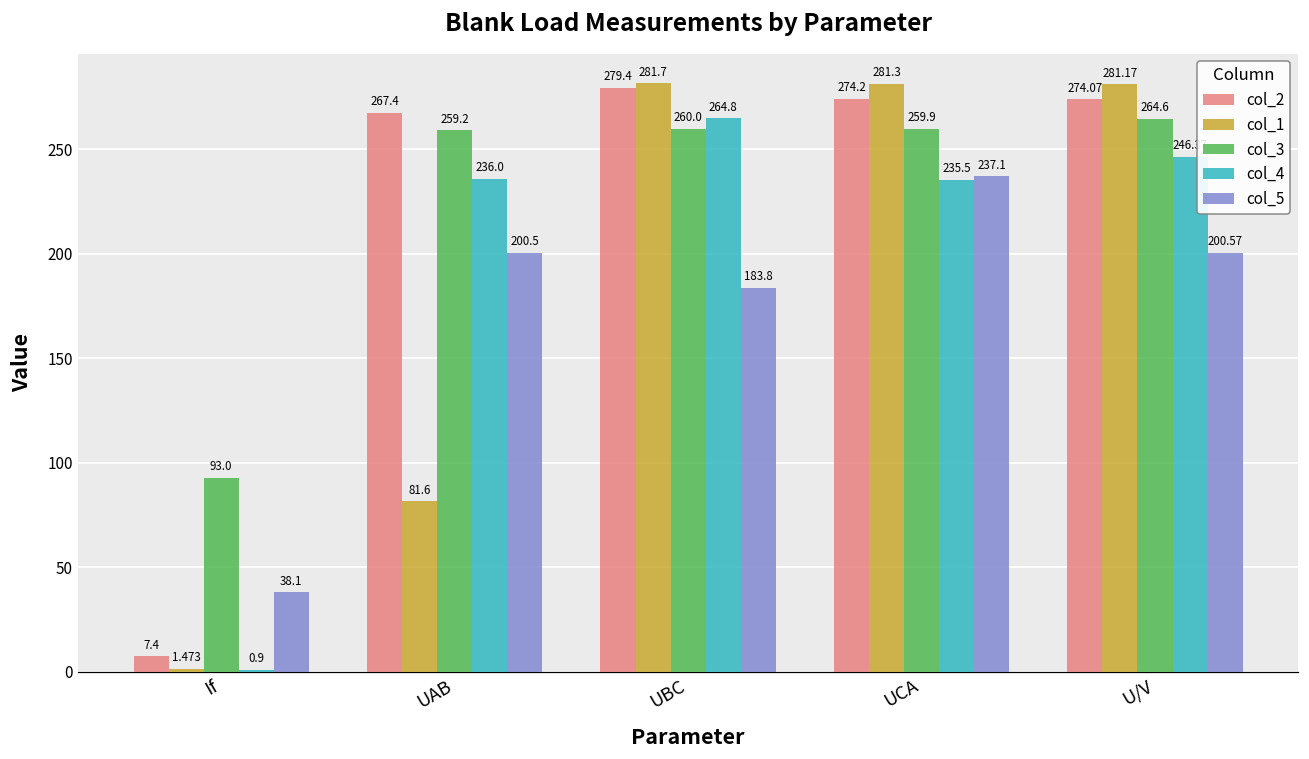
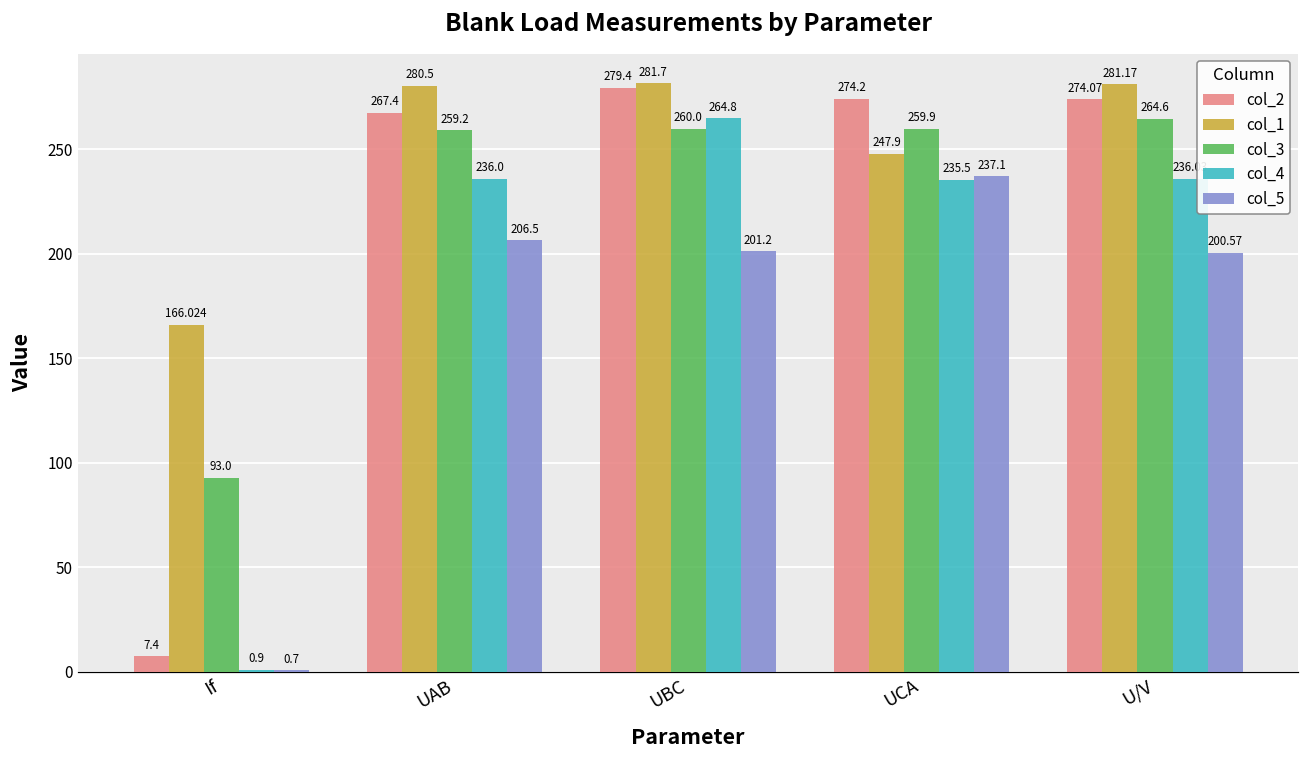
col_1, If: 1.473 -> 166.024
col_5, If: 38.1 -> 0.7
col_1, UAB: 81.6 -> 280.5
col_5, UAB: 200.5 -> 206.5
col_5, UBC: 183.8 -> 201.2
col_1, UCA: 281.3 -> 247.9
col_4, U/V: 246 -> 236
